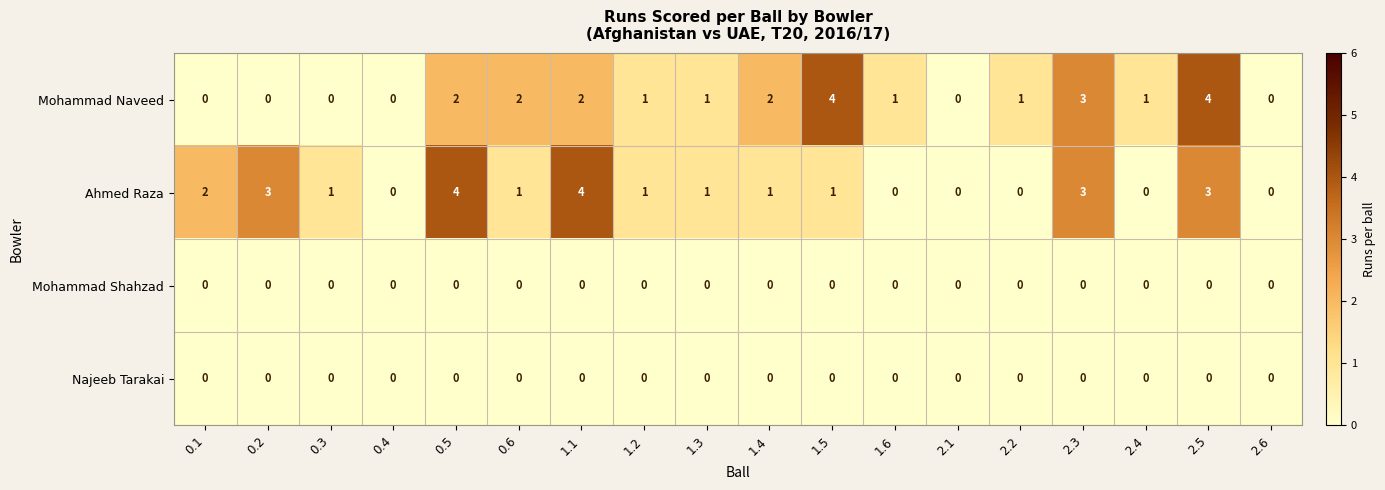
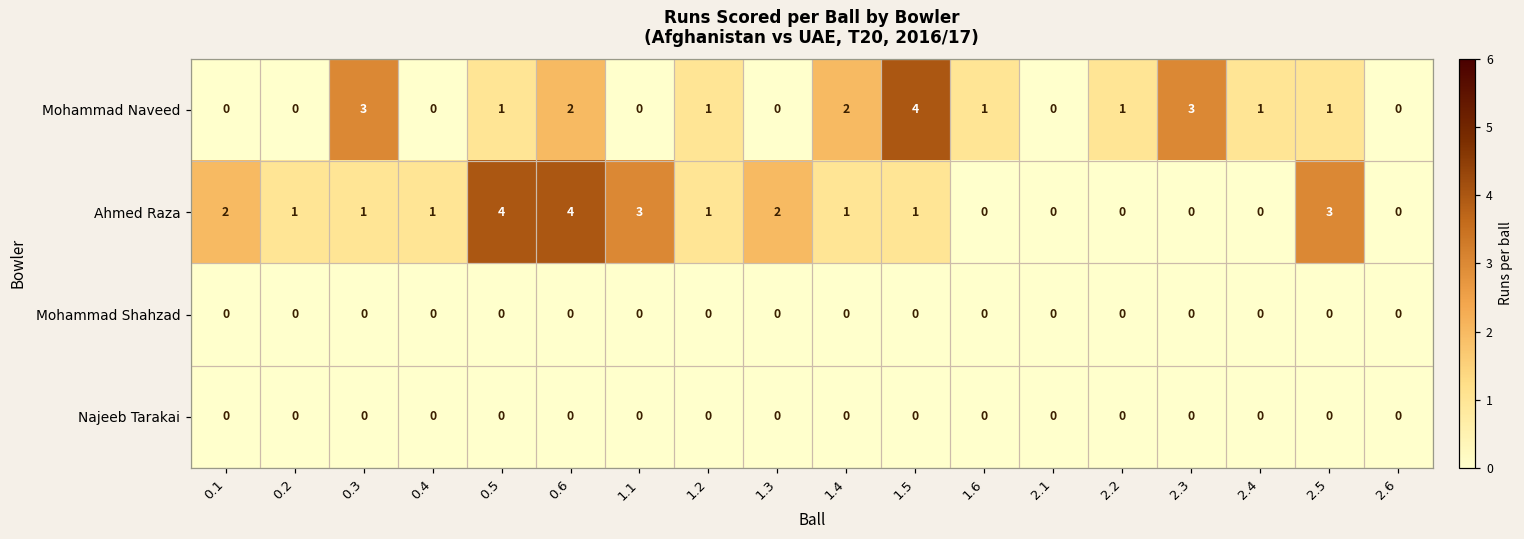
Mohammad Naveed, 0.3: 0 -> 3
Mohammad Naveed, 0.5: 2 -> 1
Mohammad Naveed, 1.1: 2 -> 0
Mohammad Naveed, 1.3: 1 -> 0
Mohammad Naveed, 2.5: 4 -> 1
Ahmed Raza, 0.2: 3 -> 1
Ahmed Raza, 0.4: 0 -> 1
Ahmed Raza, 0.6: 1 -> 4
Ahmed Raza, 1.1: 4 -> 3
Ahmed Raza, 1.3: 1 -> 2
Ahmed Raza, 2.3: 3 -> 0
